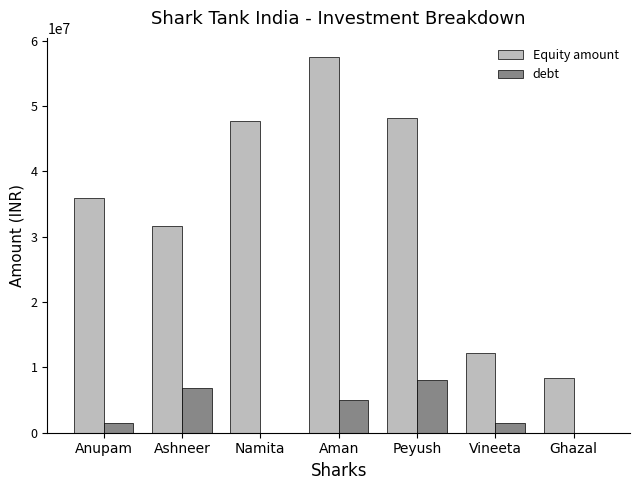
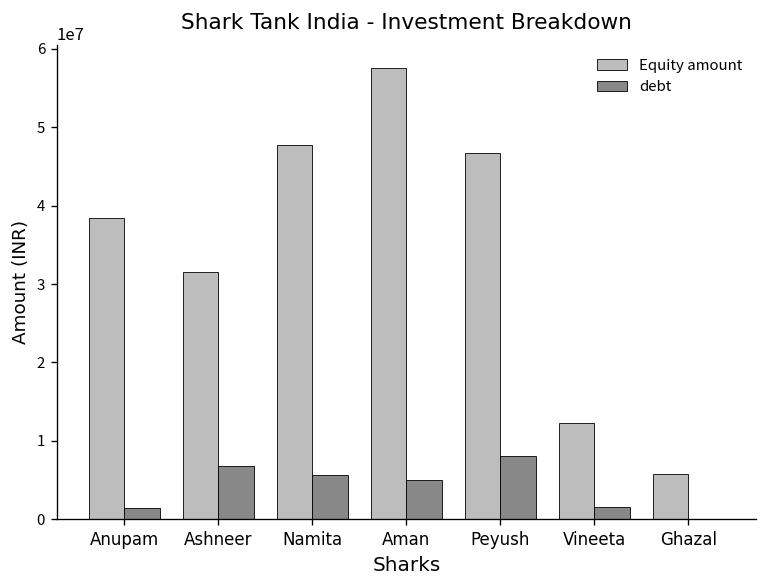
Equity amount, Anupam: 36000000 -> 38000000
debt, Namita: 0 -> 6000000
Equity amount, Peyush: 48000000 -> 47000000
Equity amount, Ghazal: 8000000 -> 6000000
